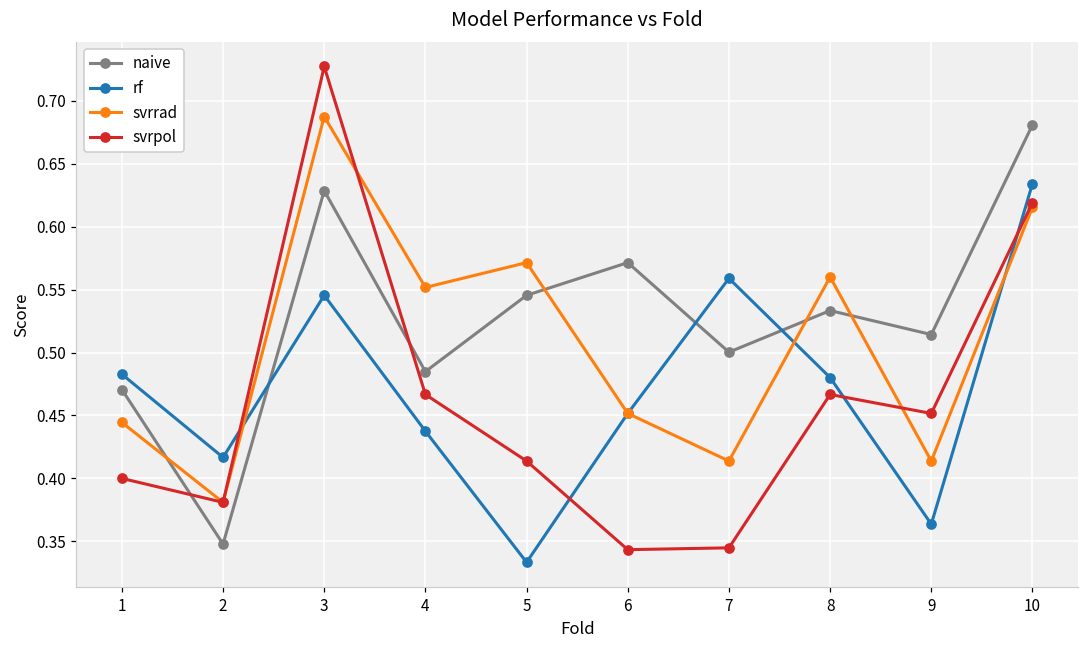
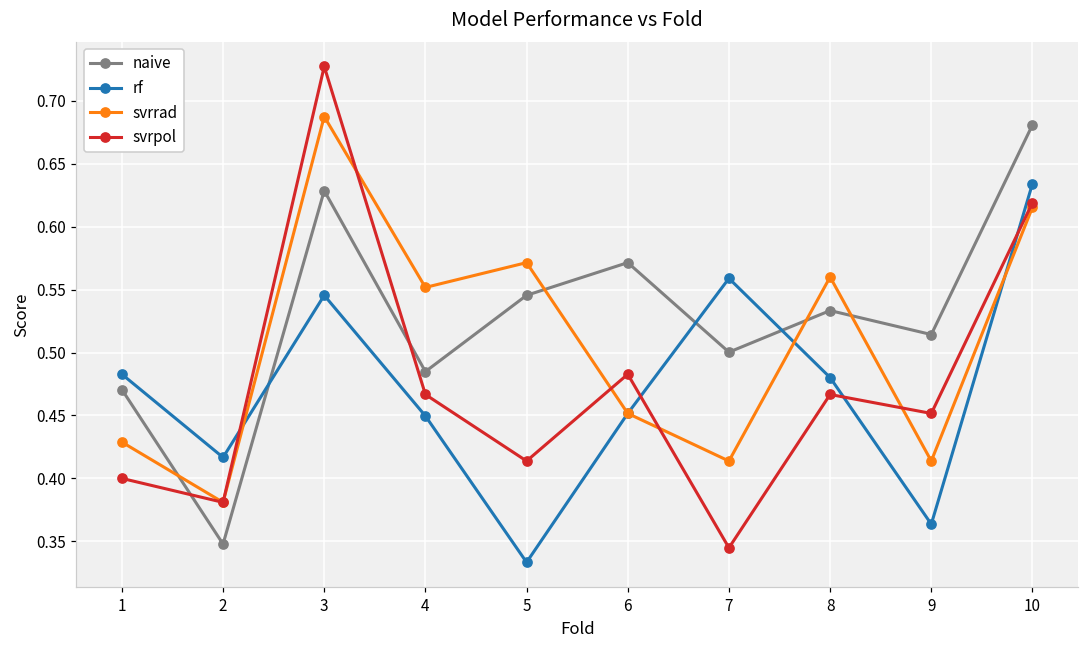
svrrad, 1: 0.444 -> 0.429
rf, 4: 0.438 -> 0.450
svrpol, 6: 0.343 -> 0.483
